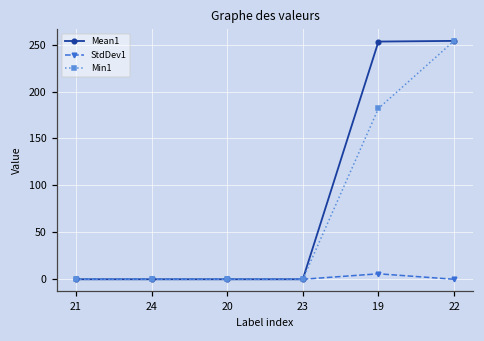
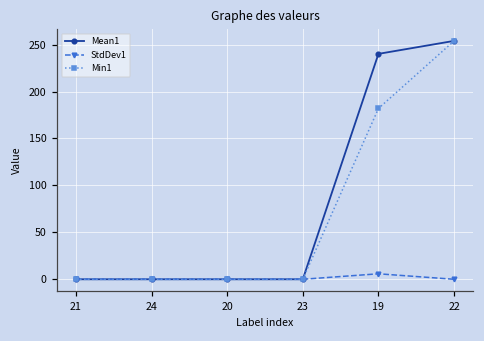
Mean1, 19: 250 -> 240
